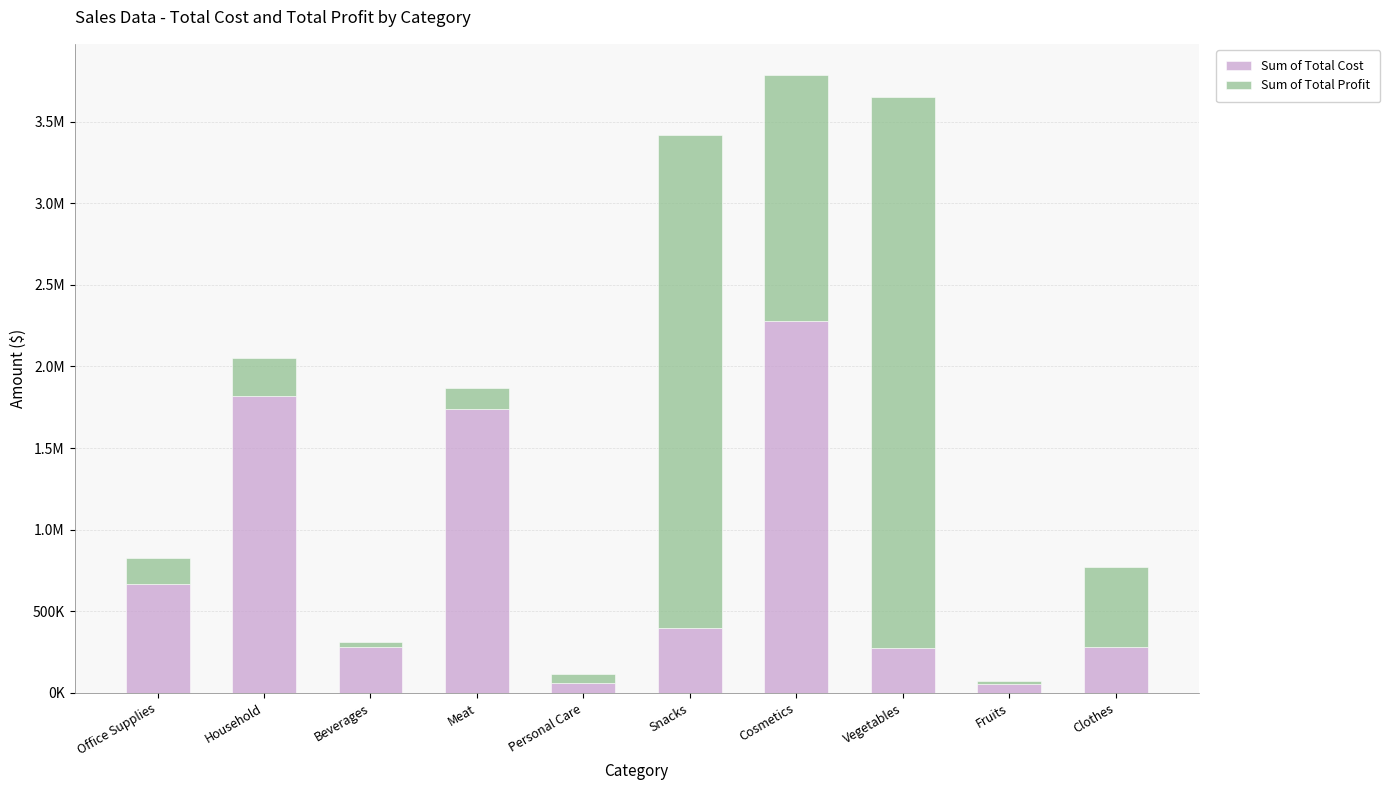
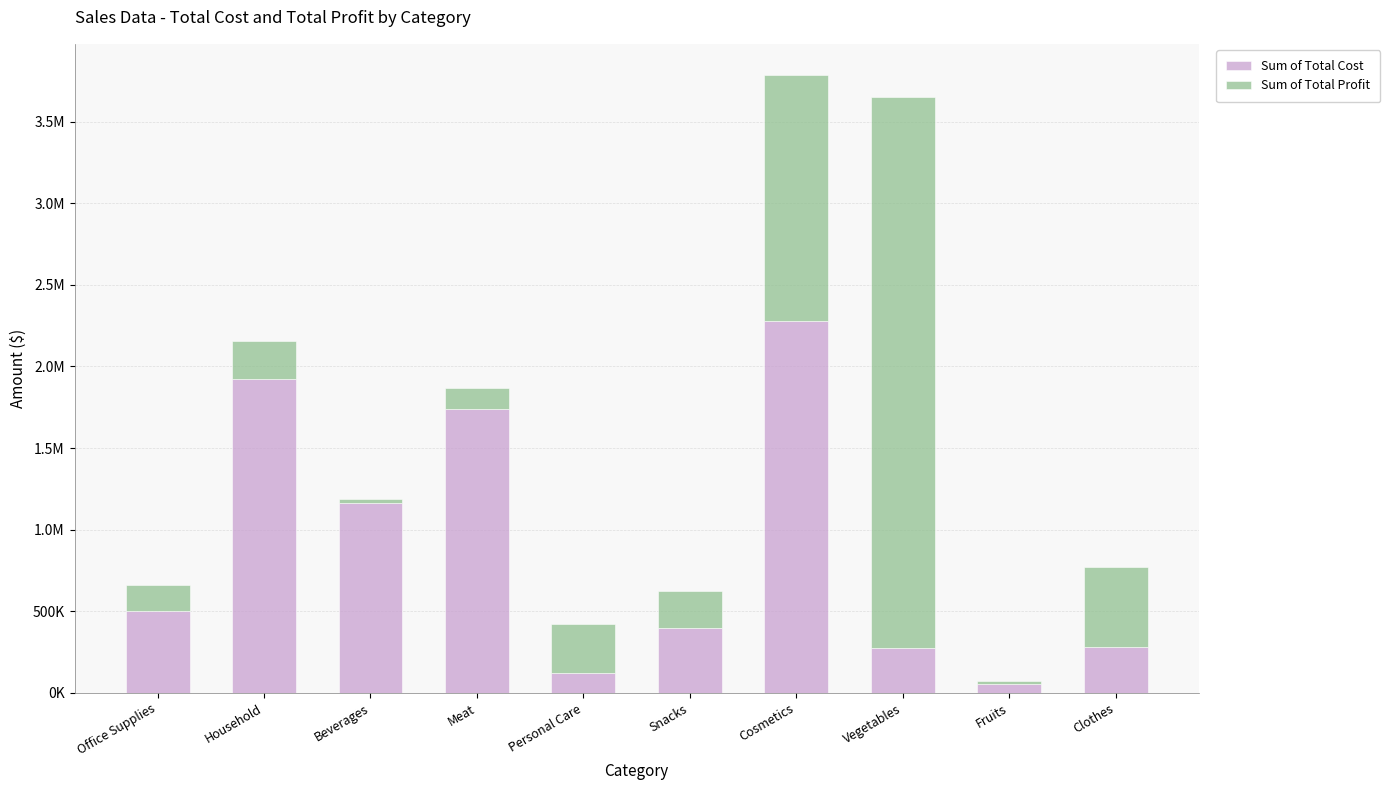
Sum of Total Cost, Office Supplies: 660000 -> 500000
Sum of Total Cost, Household: 1820000 -> 1920000
Sum of Total Cost, Beverages: 280000 -> 1160000
Sum of Total Cost, Personal Care: 60000 -> 120000
Sum of Total Profit, Personal Care: 50000 -> 300000
Sum of Total Profit, Snacks: 3020000 -> 230000
